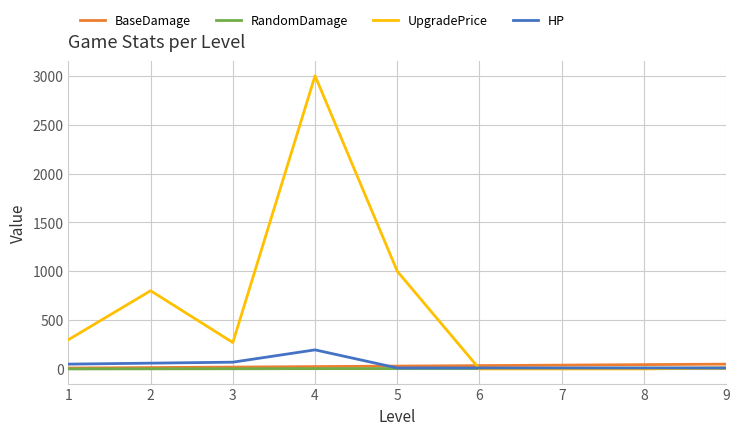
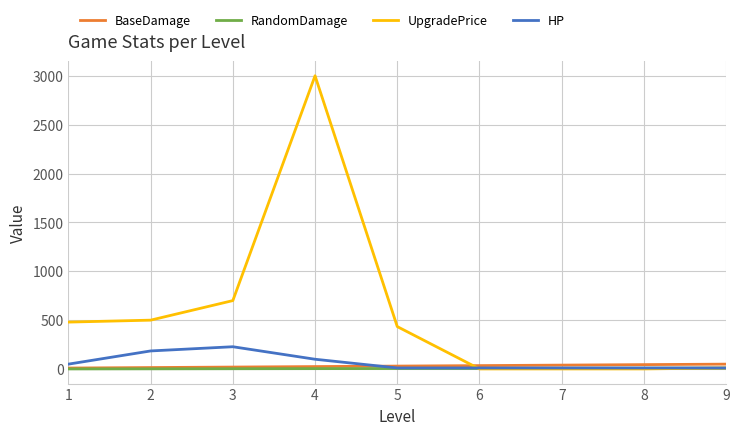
UpgradePrice, 1: 300 -> 500
UpgradePrice, 2: 800 -> 500
HP, 2: 100 -> 200
UpgradePrice, 3: 300 -> 700
HP, 3: 100 -> 200
HP, 4: 200 -> 100
UpgradePrice, 5: 1000 -> 400
